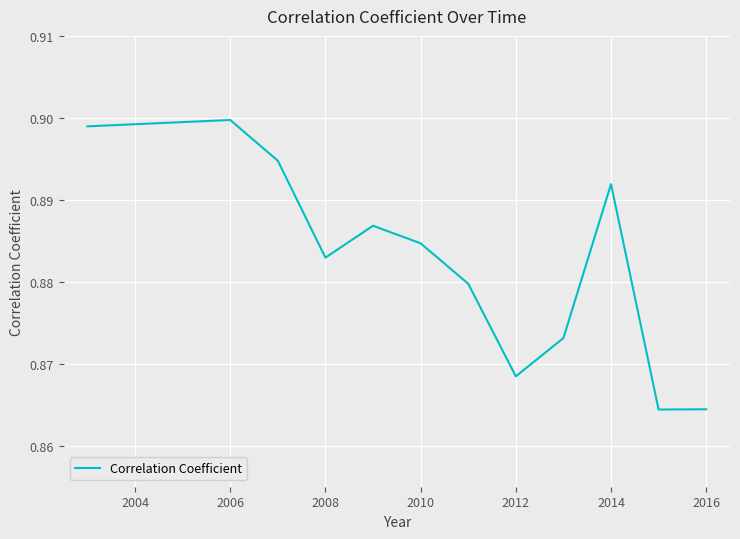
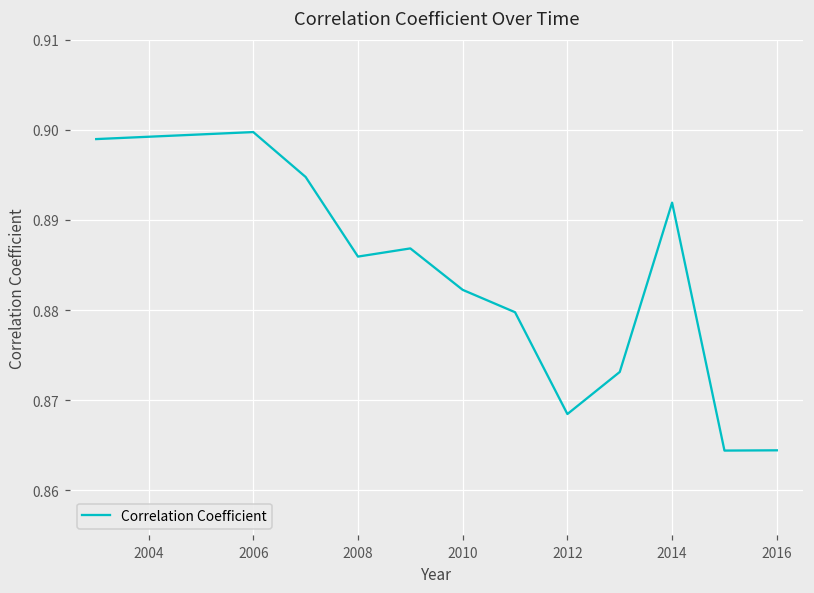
2008: 0.883 -> 0.886
2010: 0.885 -> 0.882
